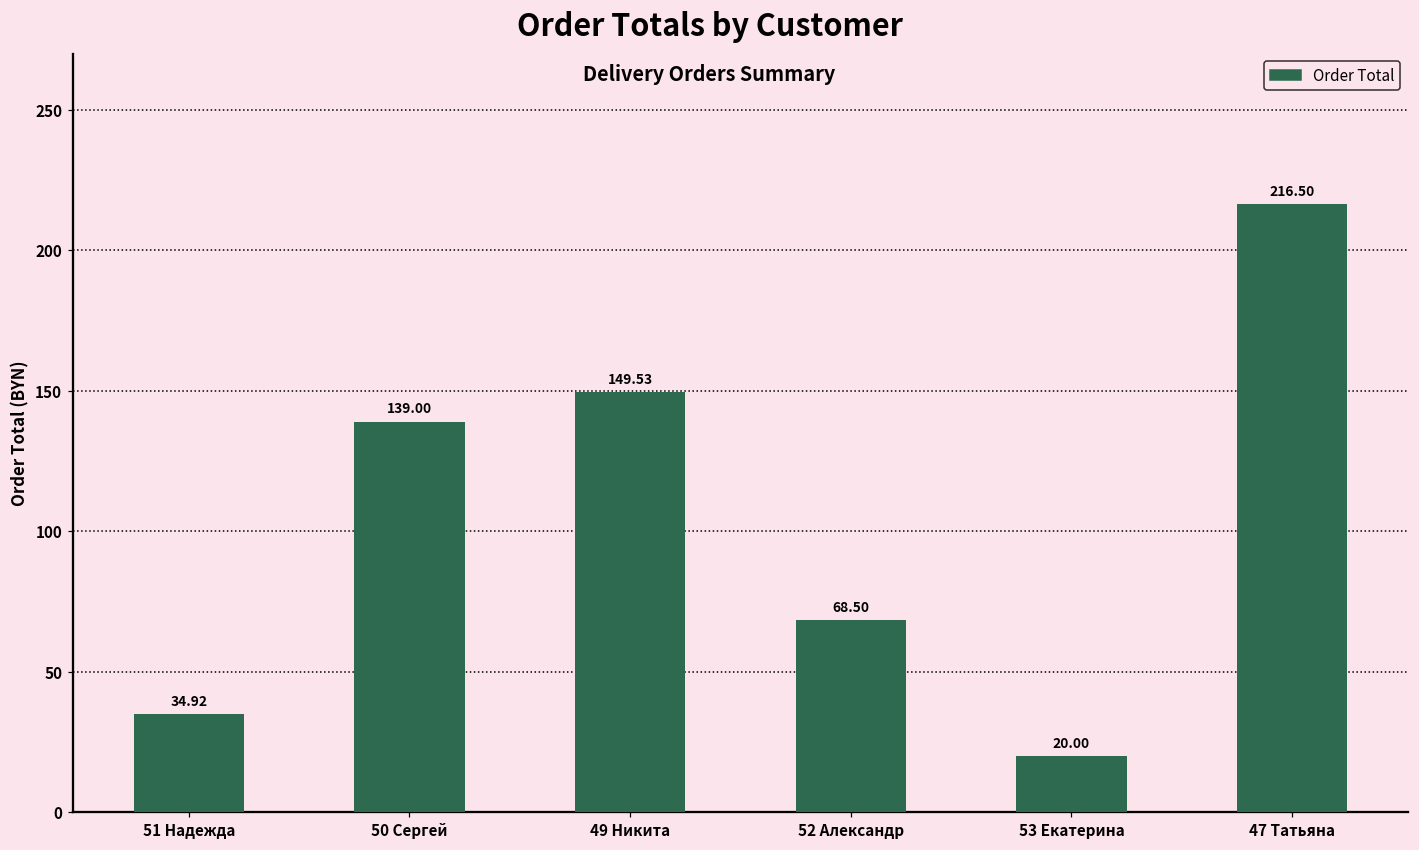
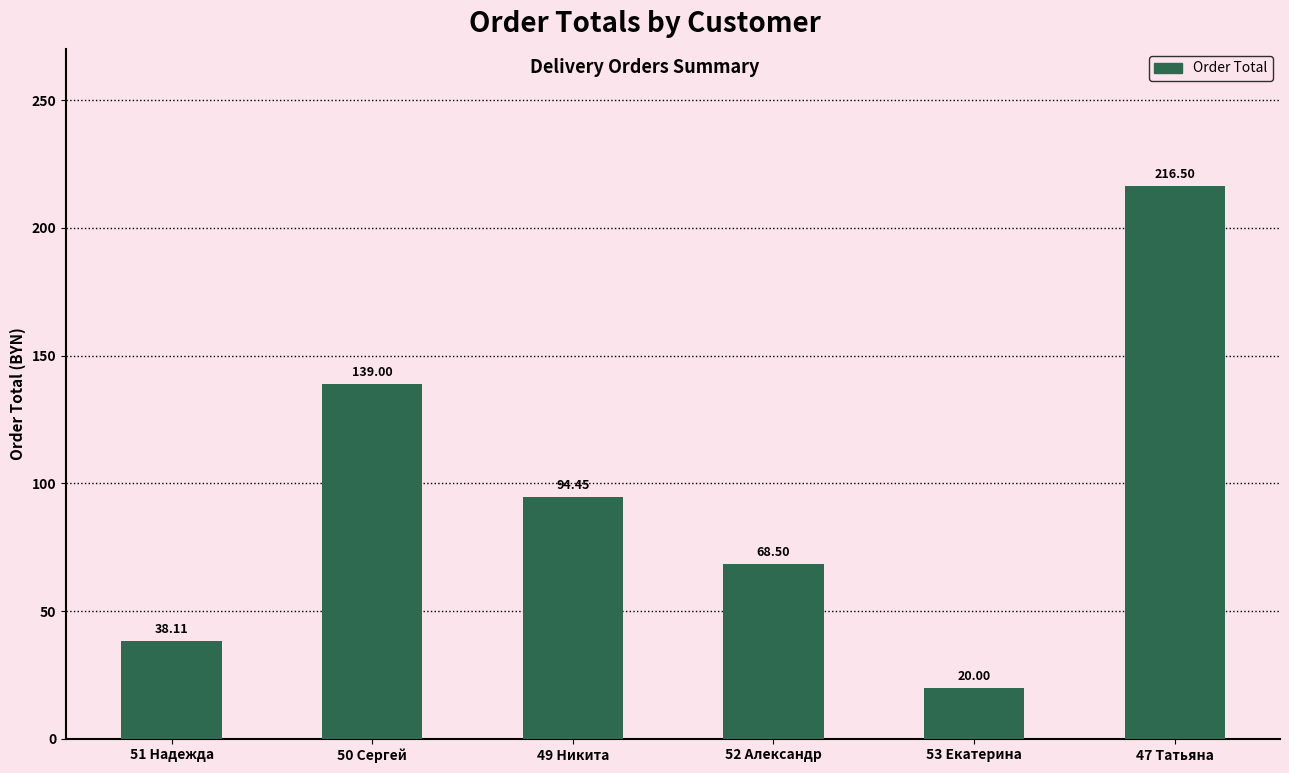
51 Надежда: 34.92 -> 38.11
49 Никита: 149.53 -> 94.45
